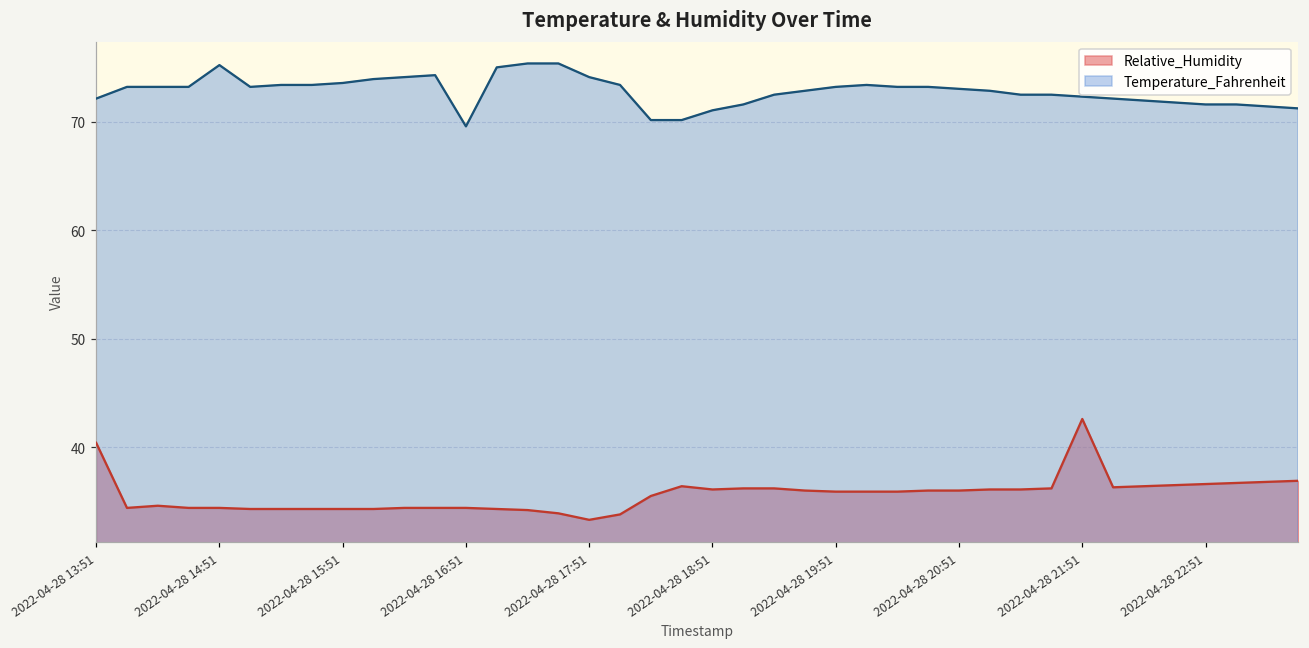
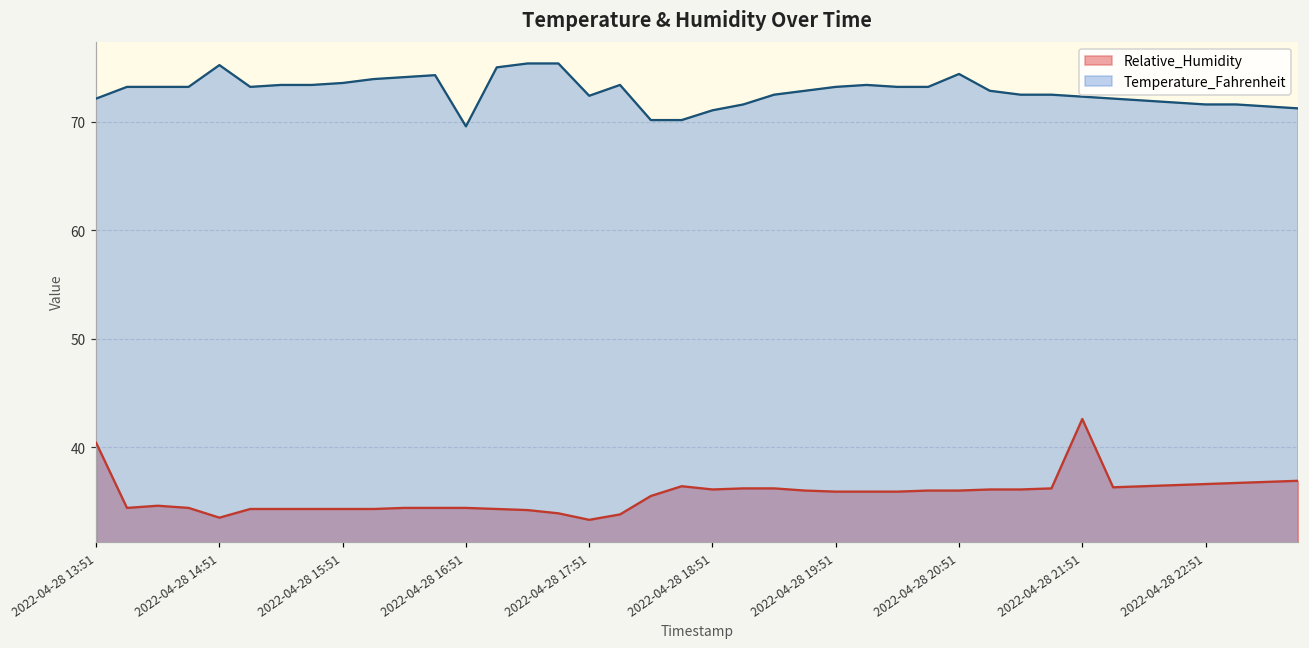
Relative_Humidity, 2022-04-28 14:51: 34.4 -> 33.5
Temperature_Fahrenheit, 2022-04-28 17:51: 74 -> 72
Temperature_Fahrenheit, 2022-04-28 20:51: 73 -> 74
